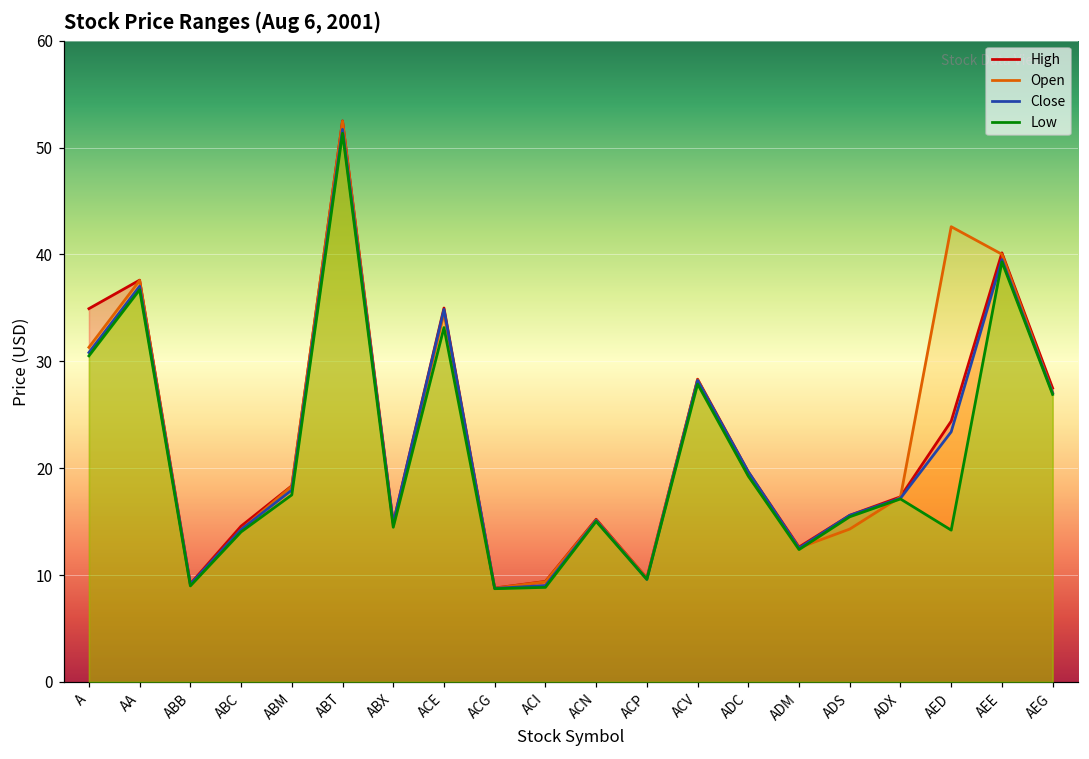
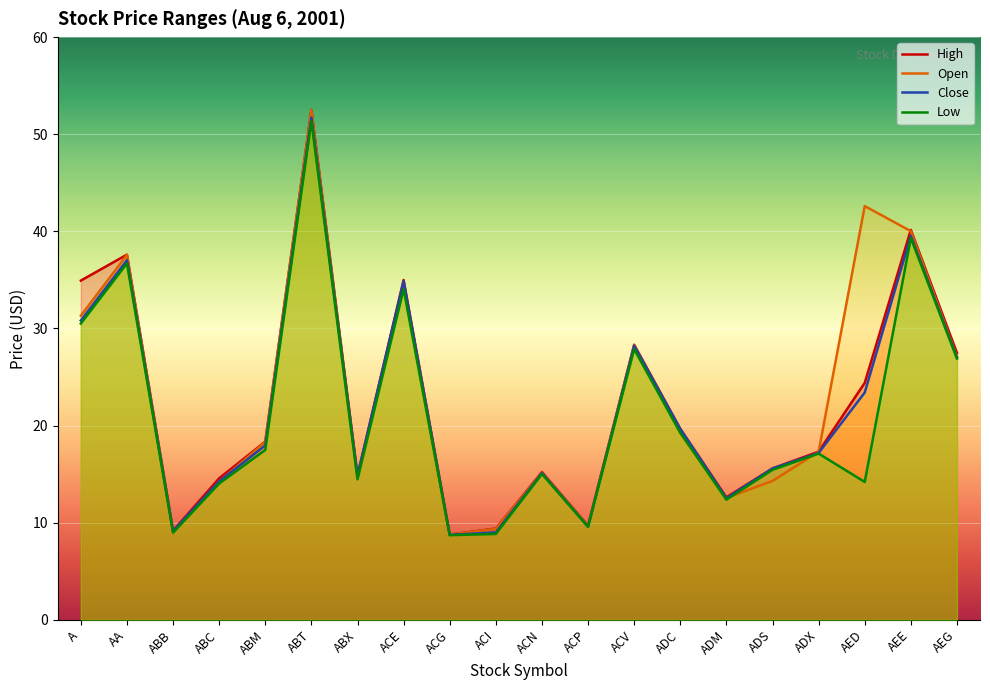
Low, ACE: 33 -> 34
